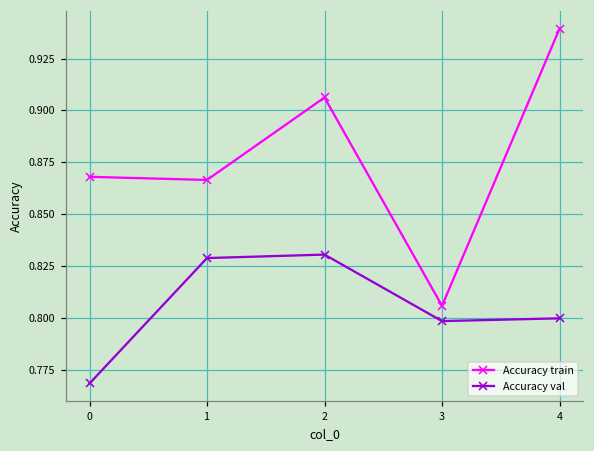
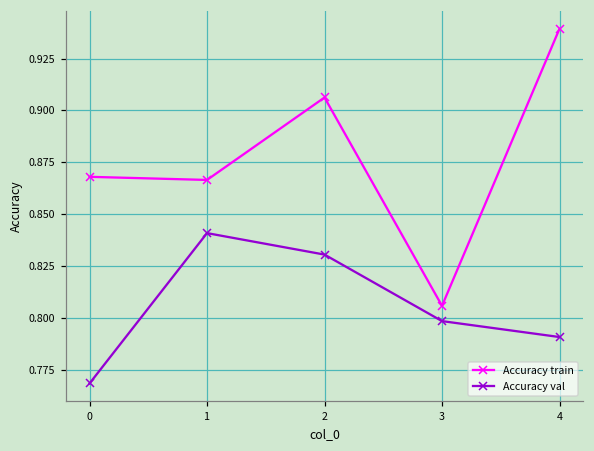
Accuracy val, 1: 0.829 -> 0.841
Accuracy val, 4: 0.800 -> 0.791
